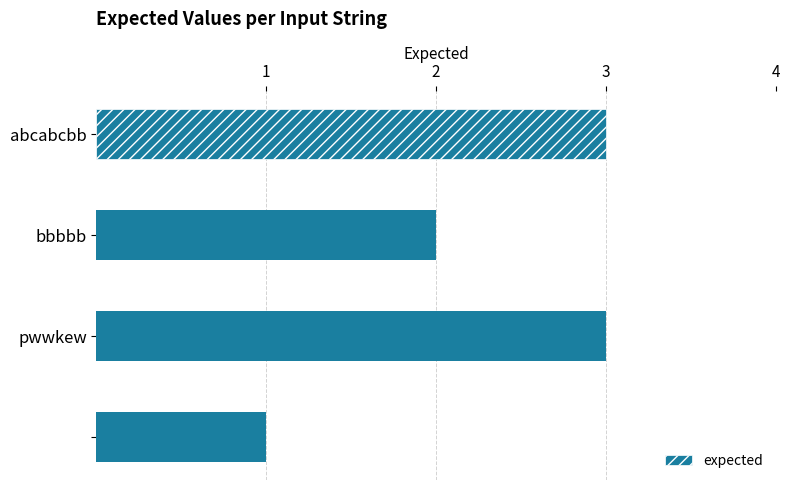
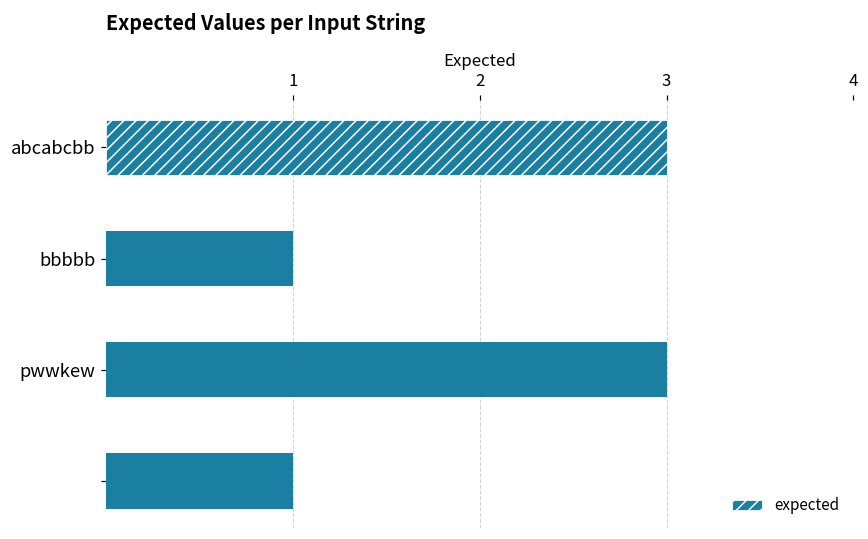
bbbbb: 2 -> 1
